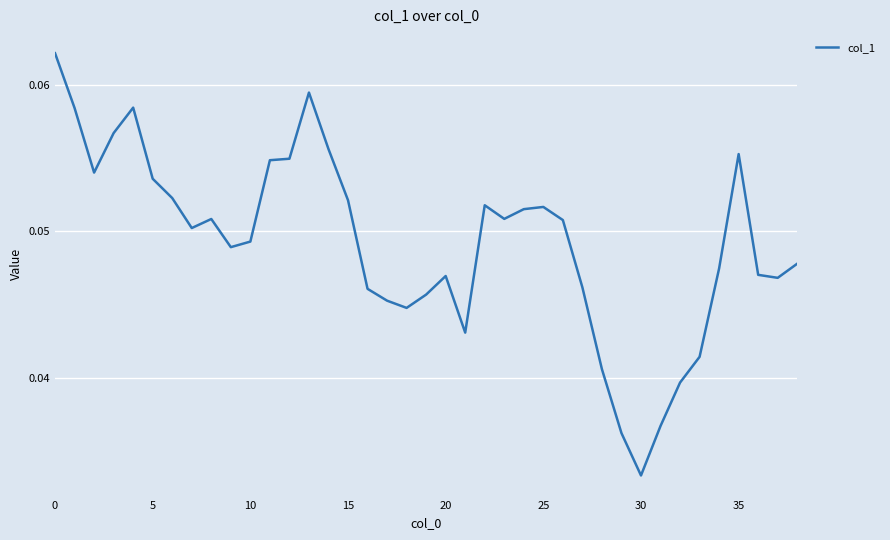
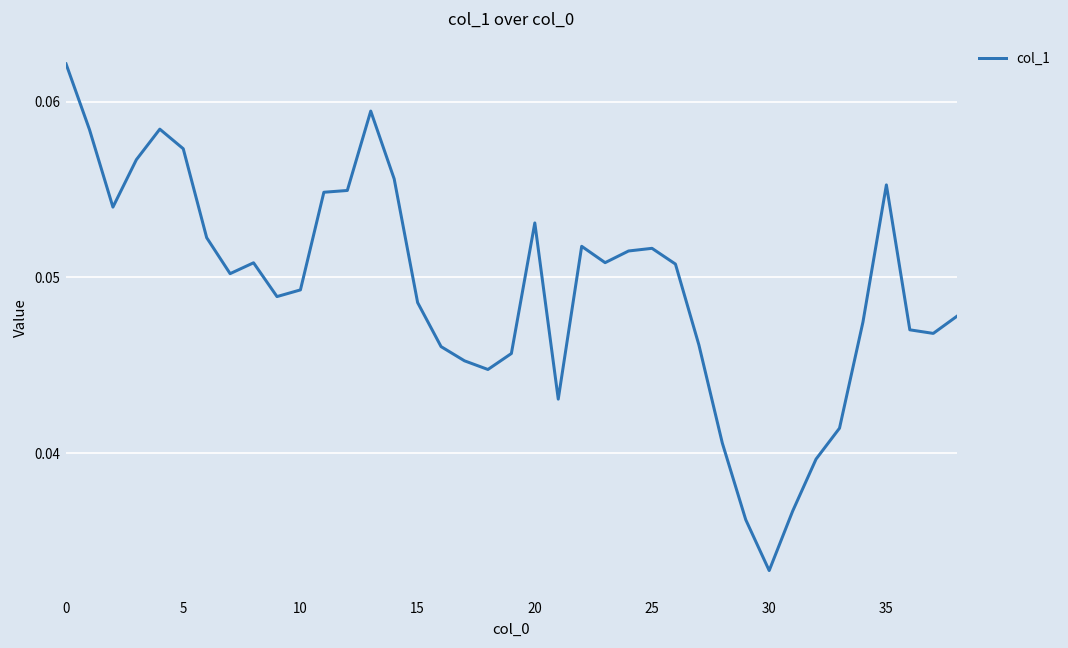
5: 0.0536 -> 0.0573
15: 0.0521 -> 0.0486
20: 0.0469 -> 0.0531
